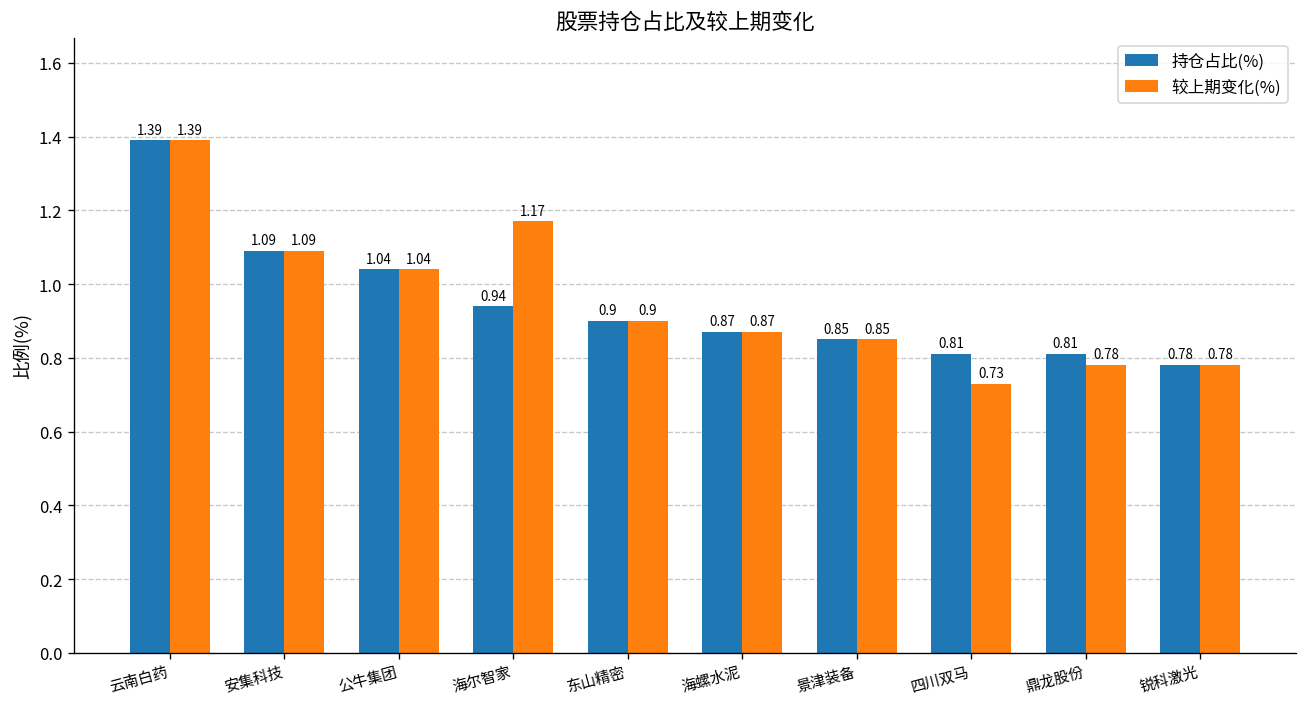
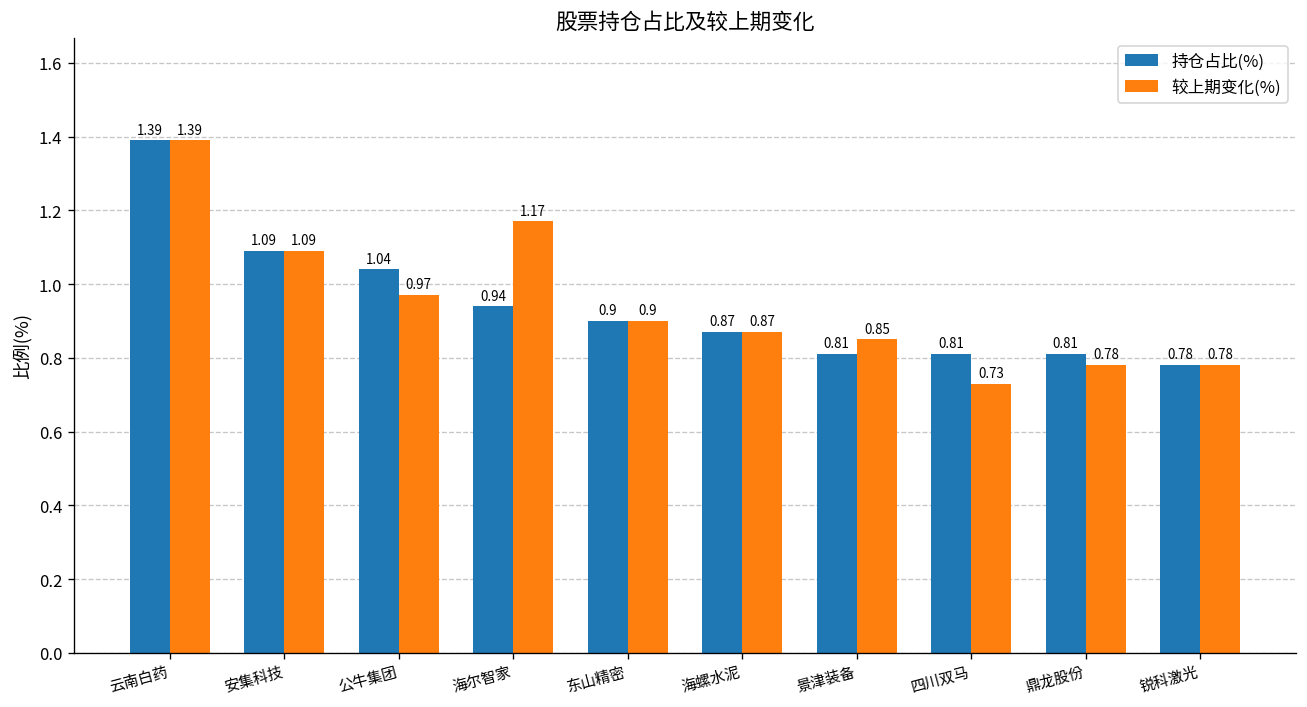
较上期变化(%), 公牛集团: 1.04 -> 0.97
持仓占比(%), 景津装备: 0.85 -> 0.81
